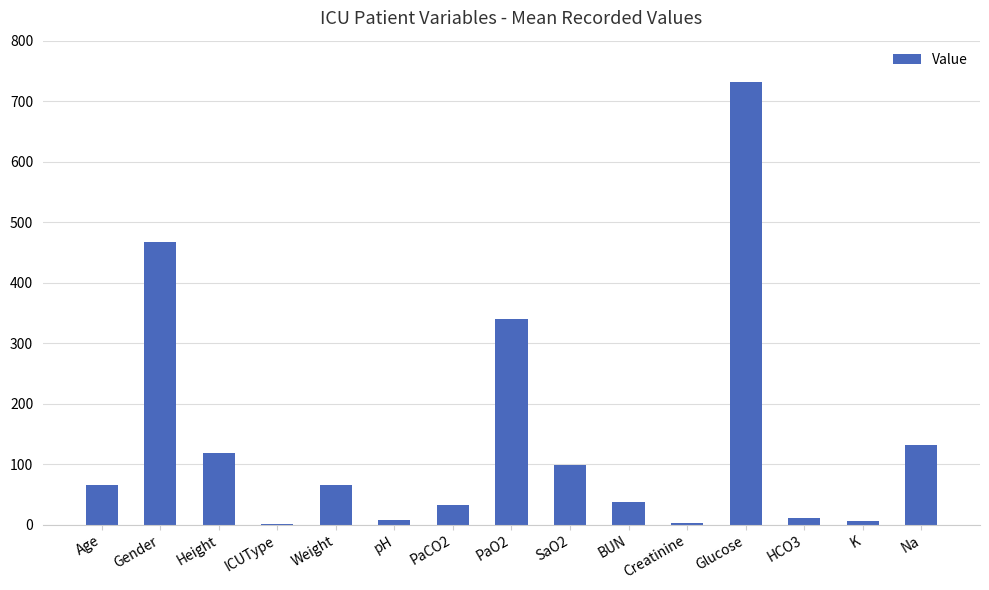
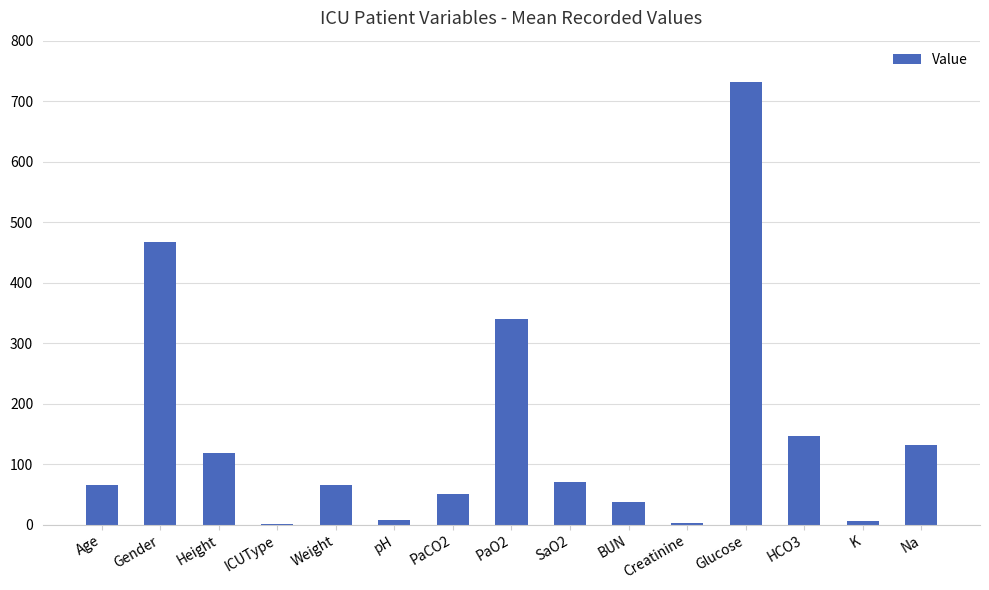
PaCO2: 30 -> 50
SaO2: 100 -> 70
HCO3: 10 -> 150
